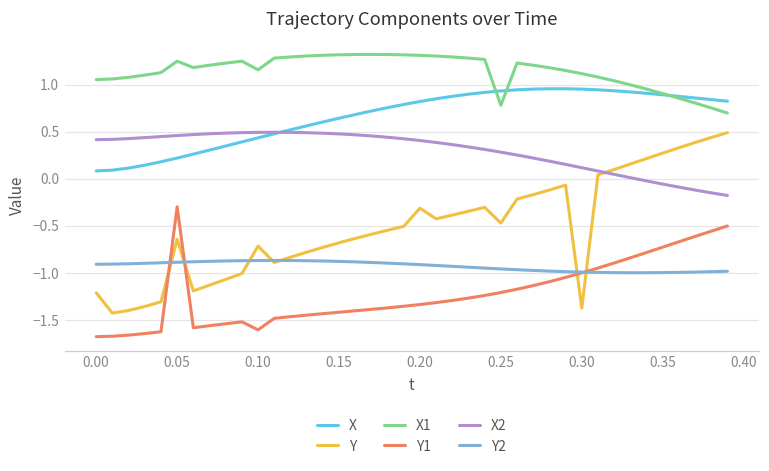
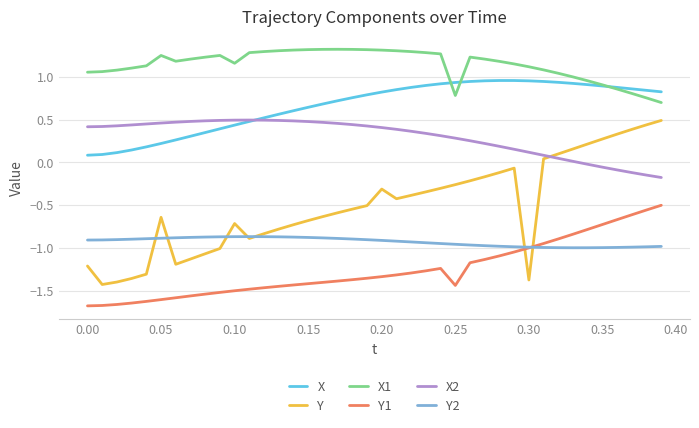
Y1, 0.05: -0.3 -> -1.6
Y1, 0.10: -1.6 -> -1.5
Y, 0.25: -0.5 -> -0.3
Y1, 0.25: -1.2 -> -1.4
